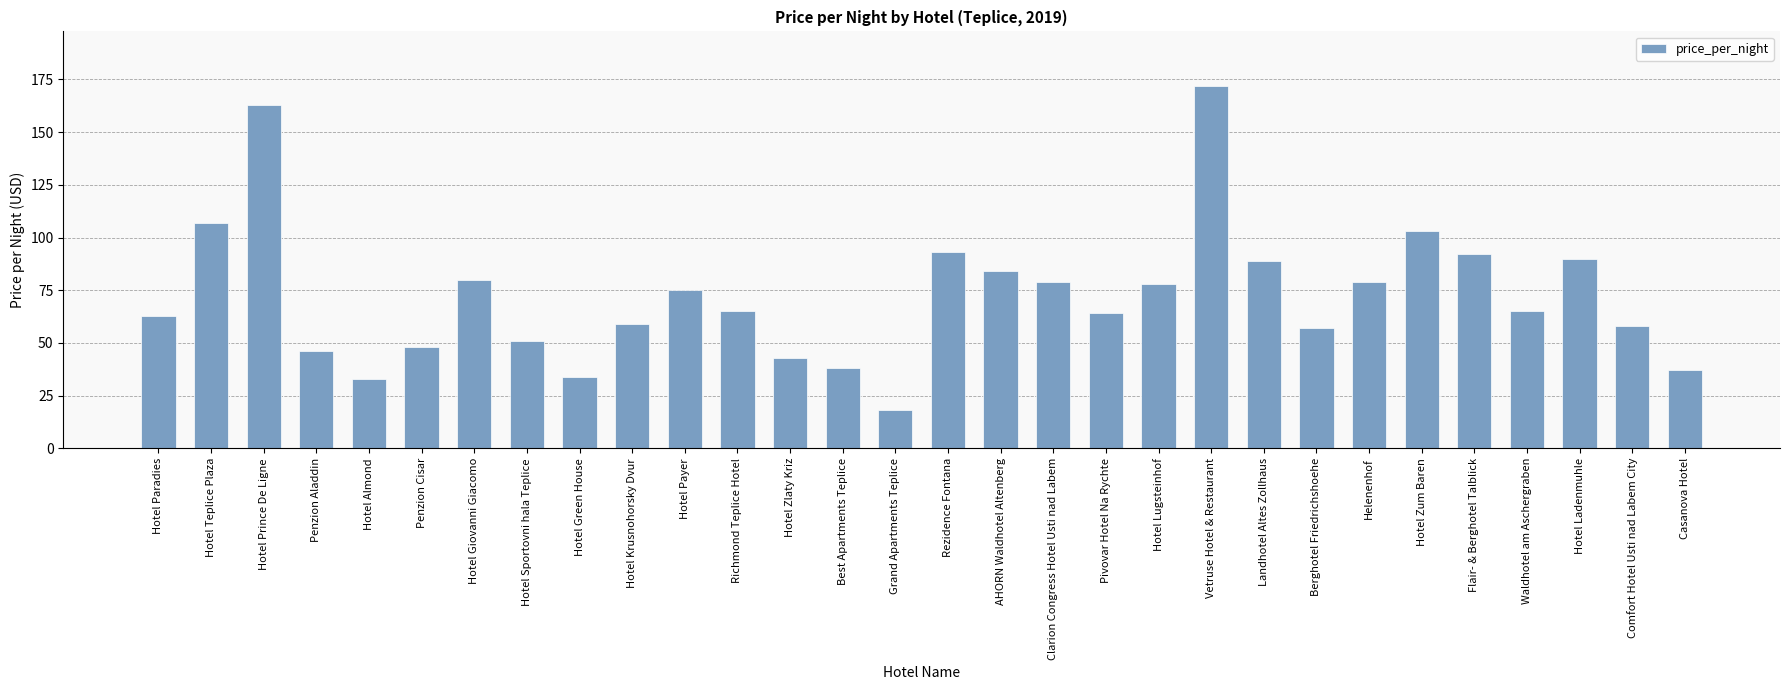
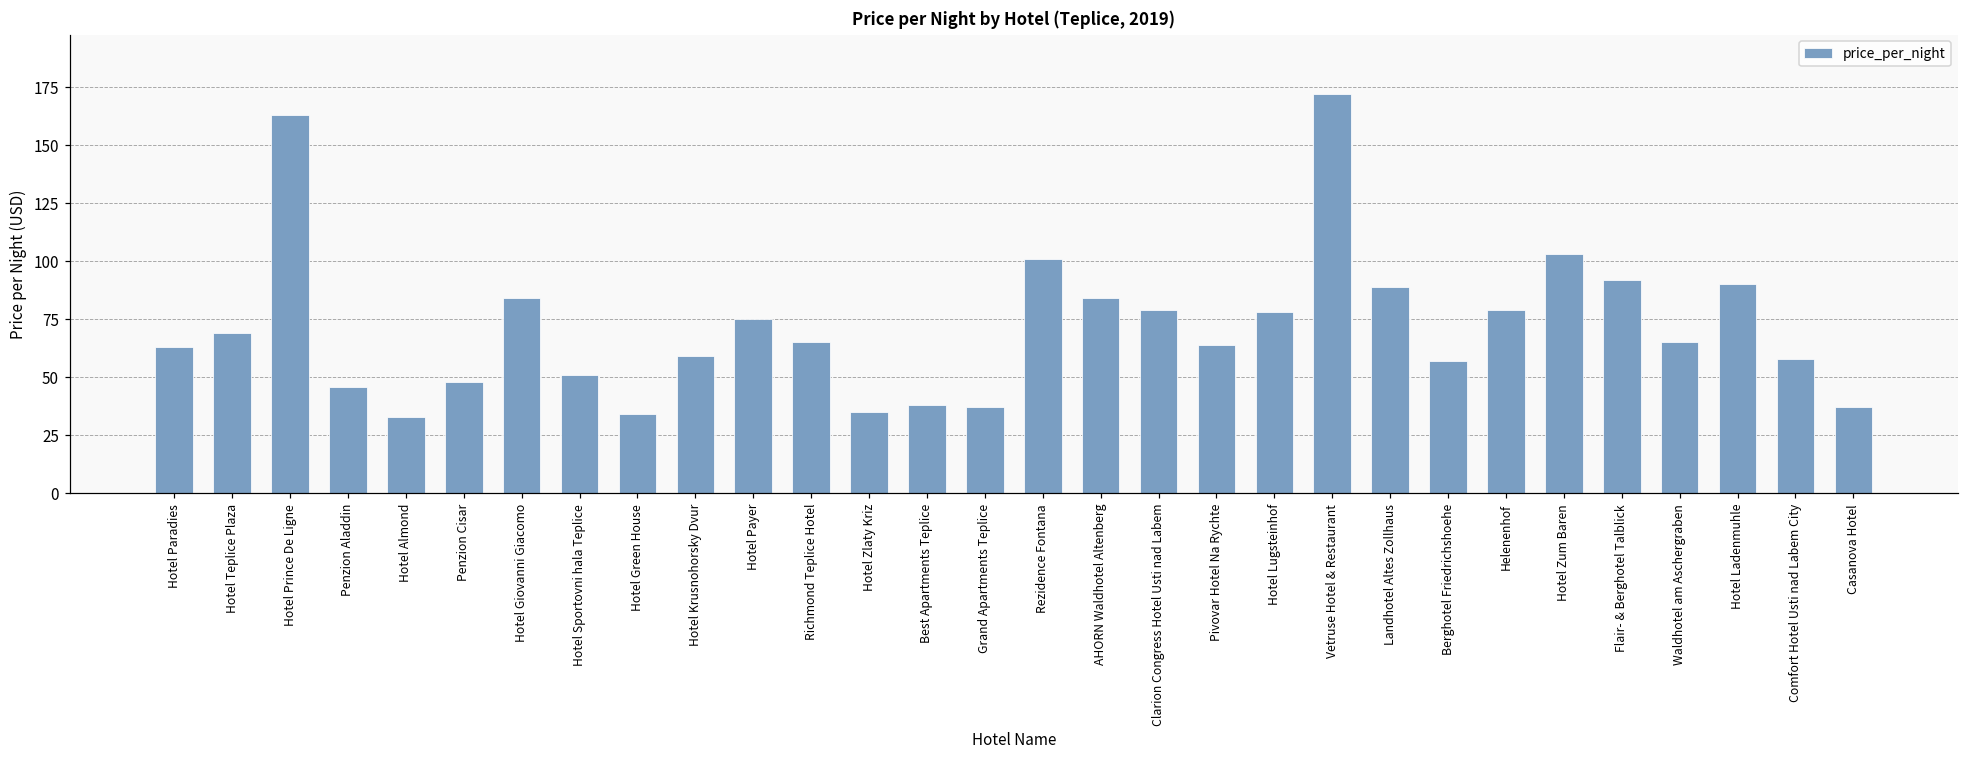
Hotel Teplice Plaza: 107 -> 69
Hotel Giovanni Giacomo: 80 -> 84
Hotel Zlaty Kriz: 43 -> 35
Grand Apartments Teplice: 18 -> 37
Rezidence Fontana: 93 -> 101
